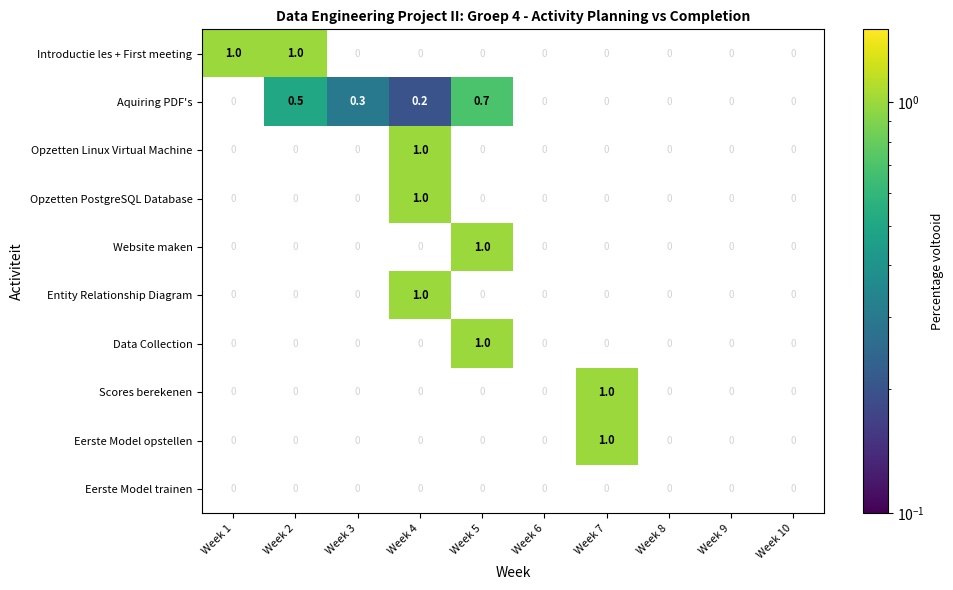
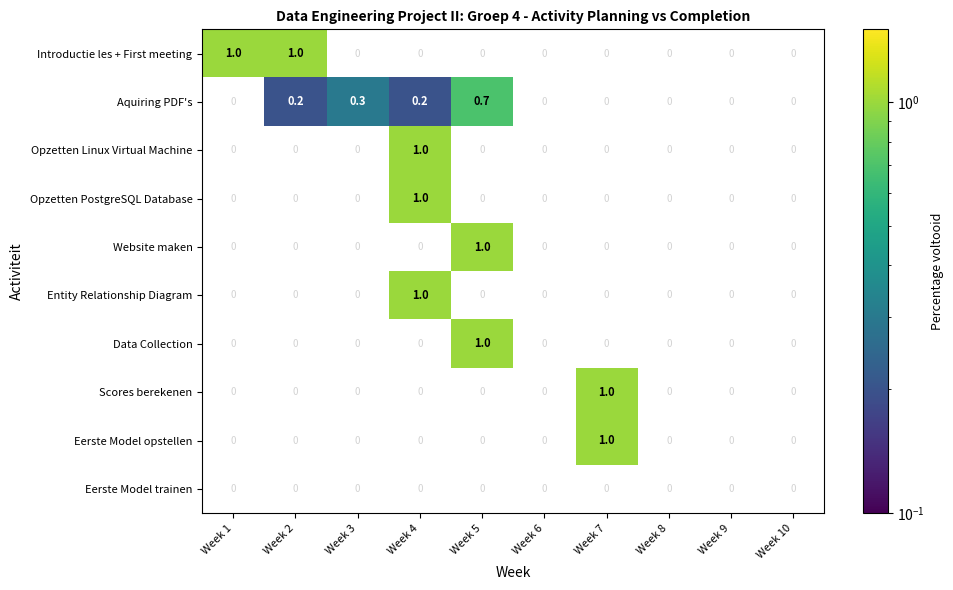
Aquiring PDF's, Week 2: 0.5 -> 0.2
